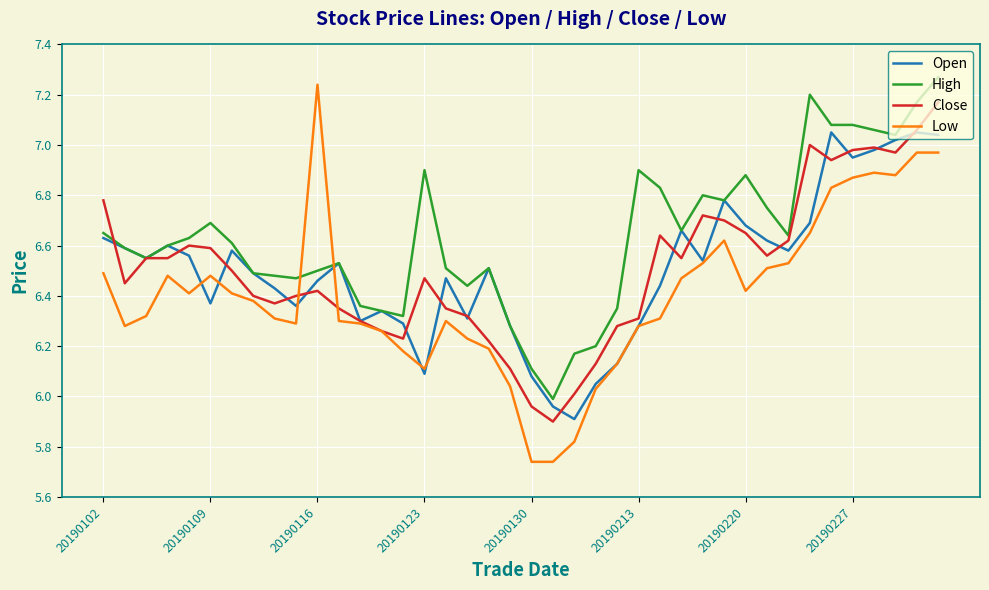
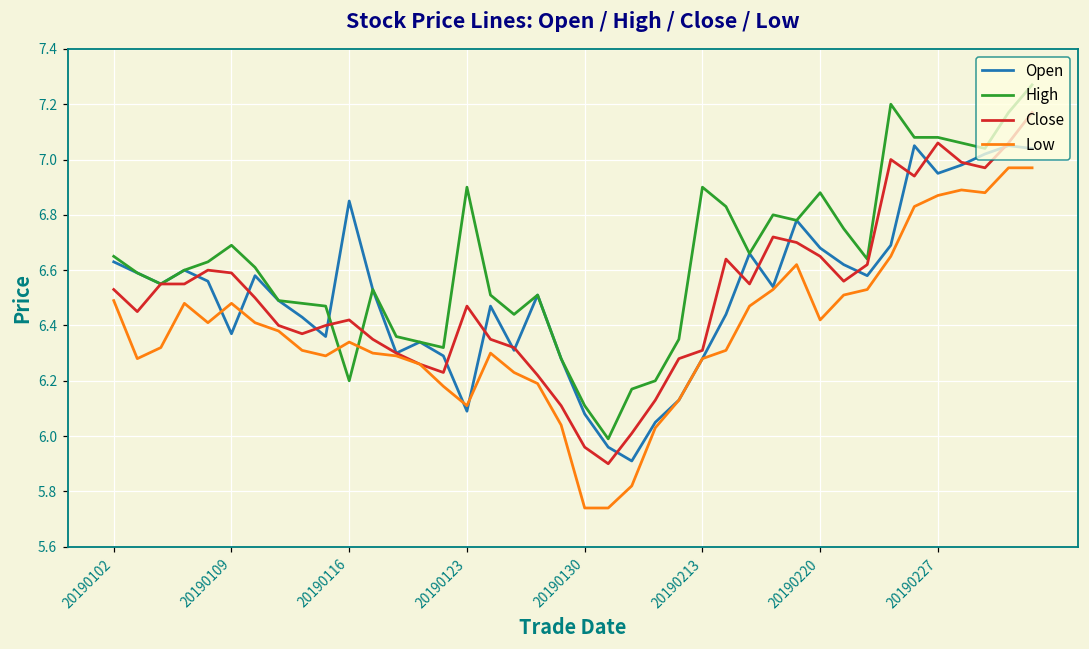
Close, 20190102: 6.78 -> 6.53
Open, 20190116: 6.46 -> 6.85
High, 20190116: 6.5 -> 6.2
Low, 20190116: 7.24 -> 6.34
Close, 20190227: 6.98 -> 7.06
